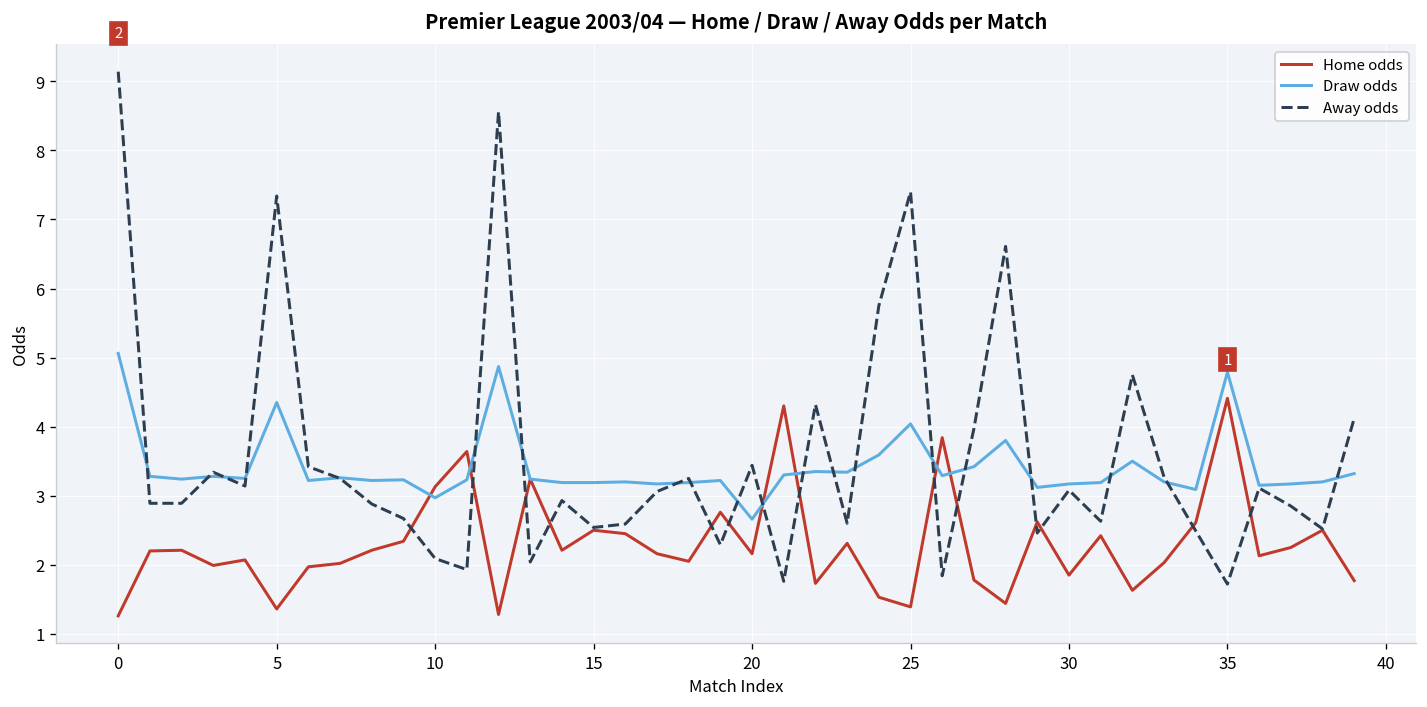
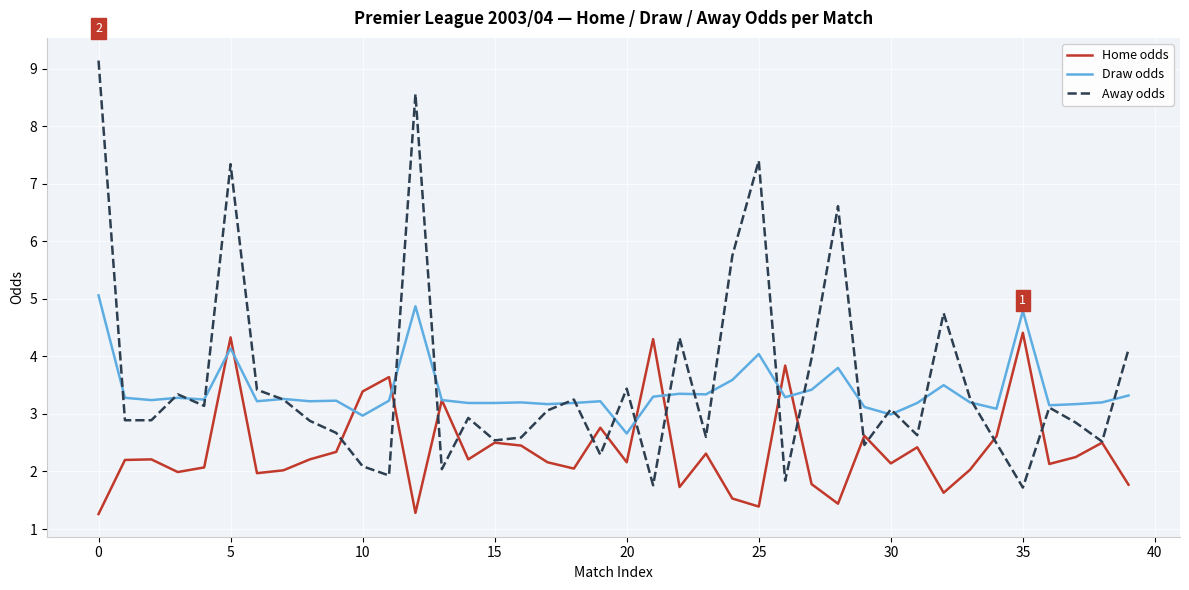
Home odds, 5: 1.4 -> 4.3
Draw odds, 5: 4.4 -> 4.1
Home odds, 10: 3.1 -> 3.4
Home odds, 30: 1.9 -> 2.1
Draw odds, 30: 3.2 -> 3.0
